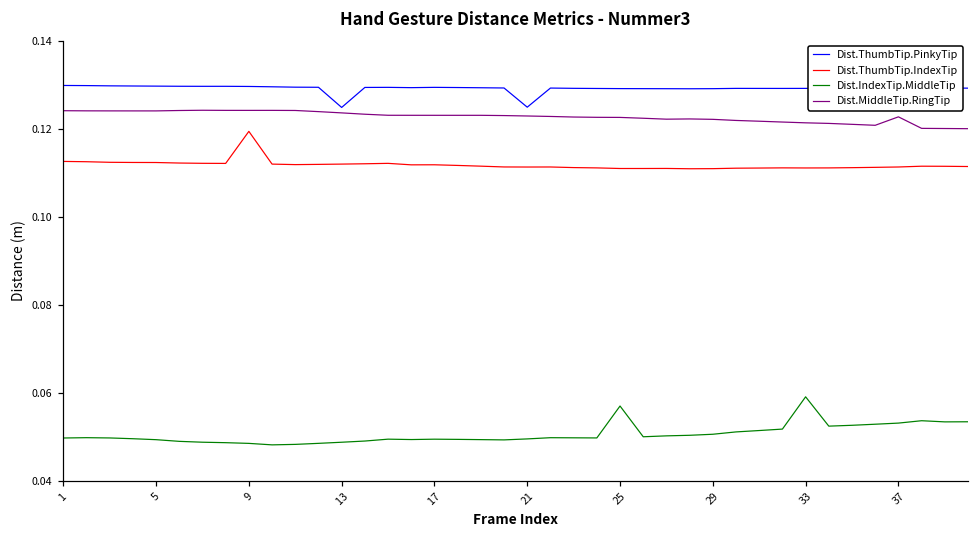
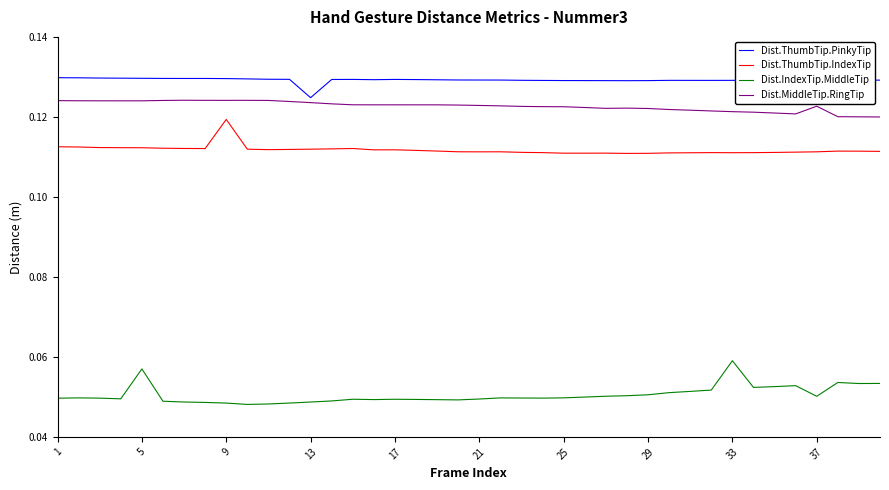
Dist.IndexTip.MiddleTip, 5: 0.049 -> 0.057
Dist.ThumbTip.PinkyTip, 21: 0.125 -> 0.129
Dist.IndexTip.MiddleTip, 25: 0.057 -> 0.050
Dist.IndexTip.MiddleTip, 37: 0.053 -> 0.050
